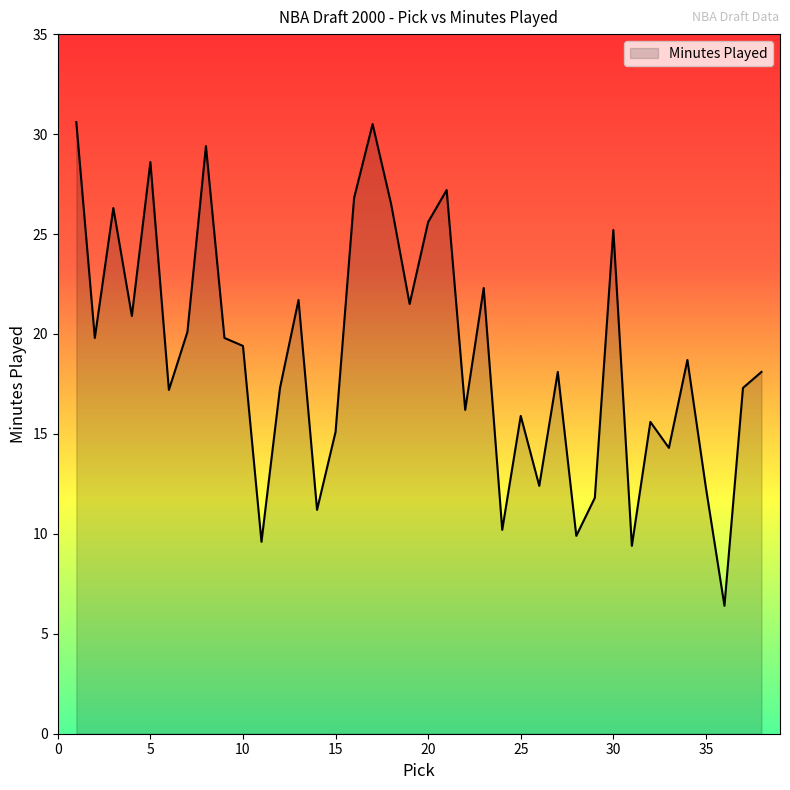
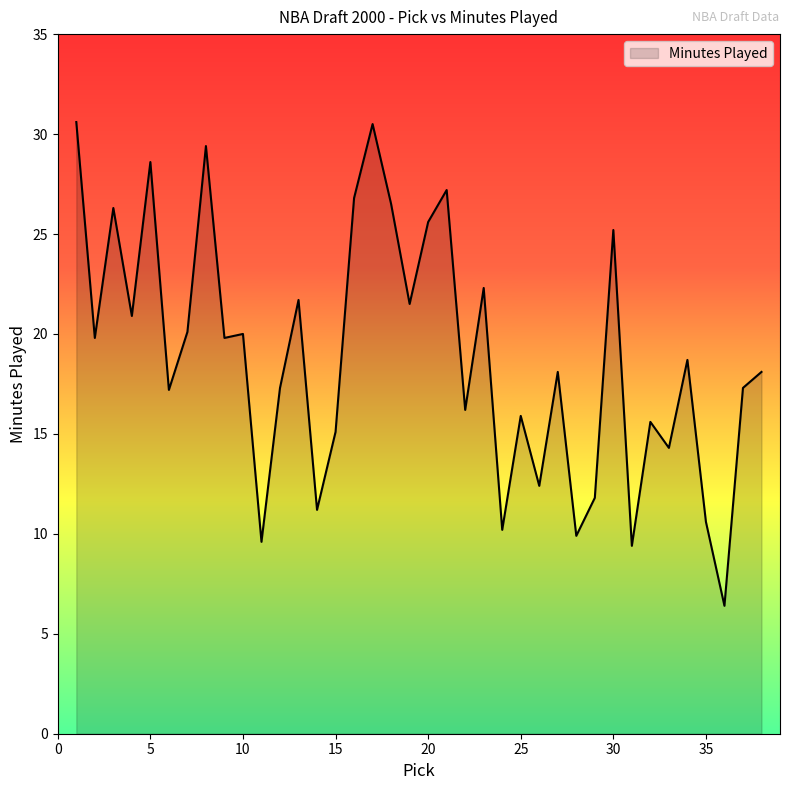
10: 19.4 -> 20.0
35: 12.3 -> 10.6
